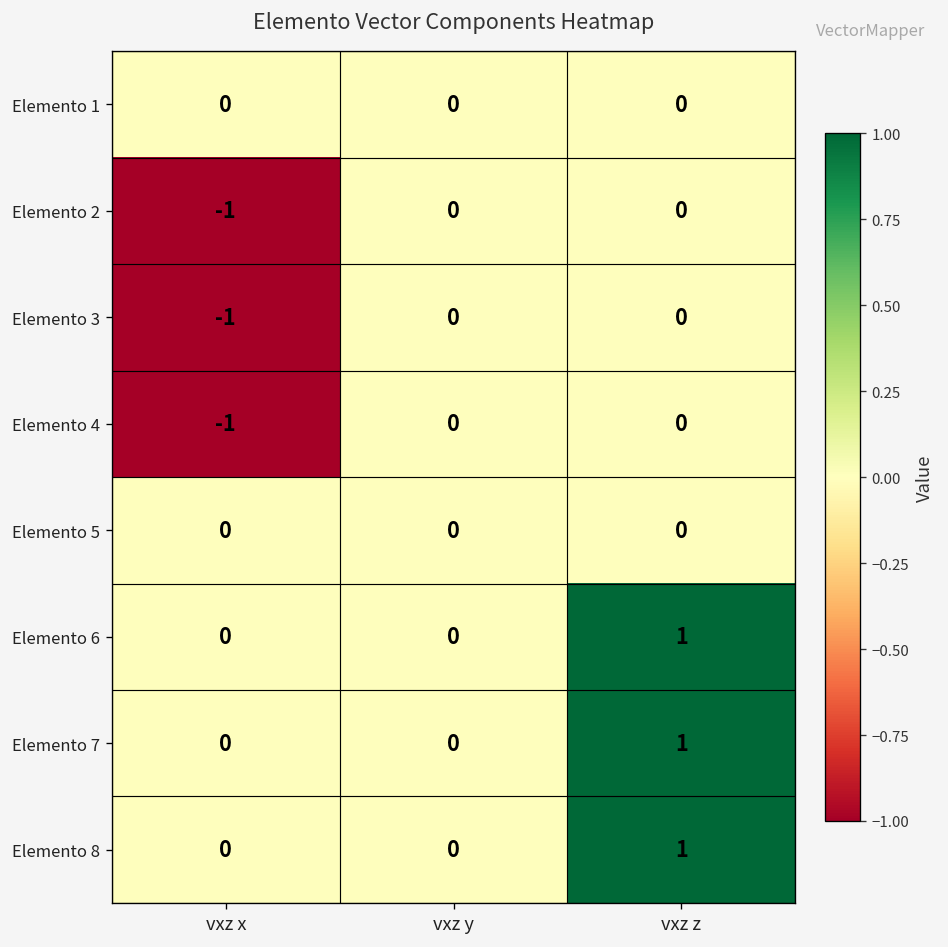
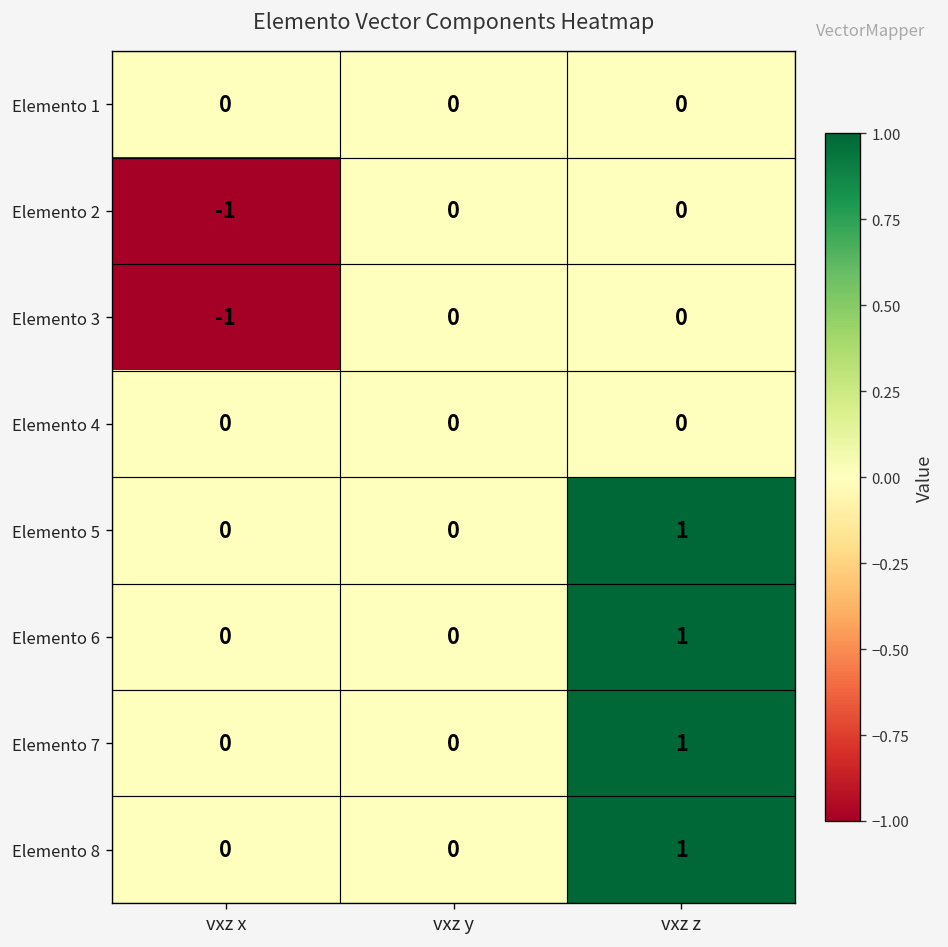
Elemento 4, vxz x: -1 -> 0
Elemento 5, vxz z: 0 -> 1
